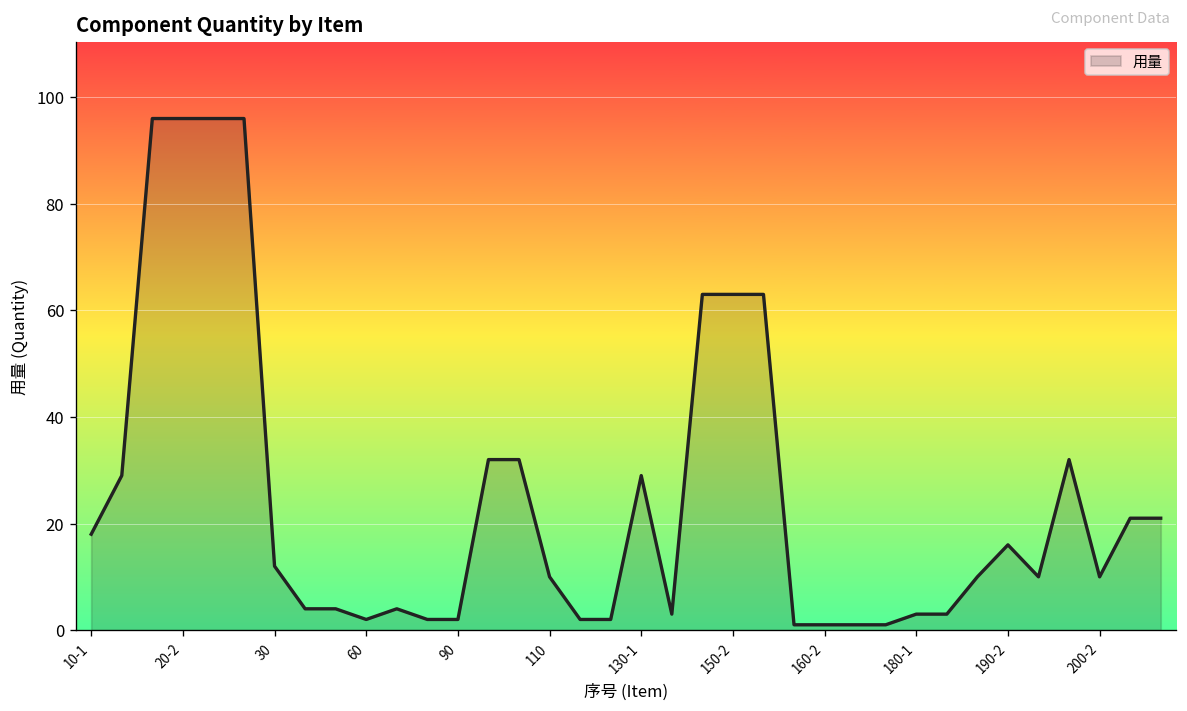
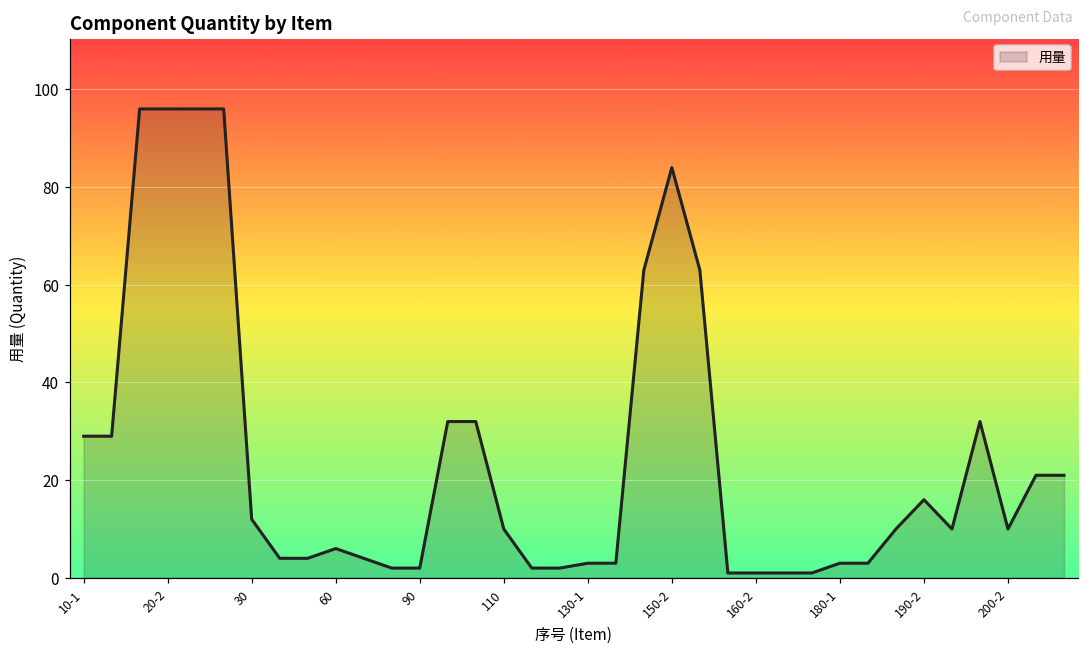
10-1: 18 -> 29
60: 2 -> 6
130-1: 29 -> 3
150-2: 63 -> 84
